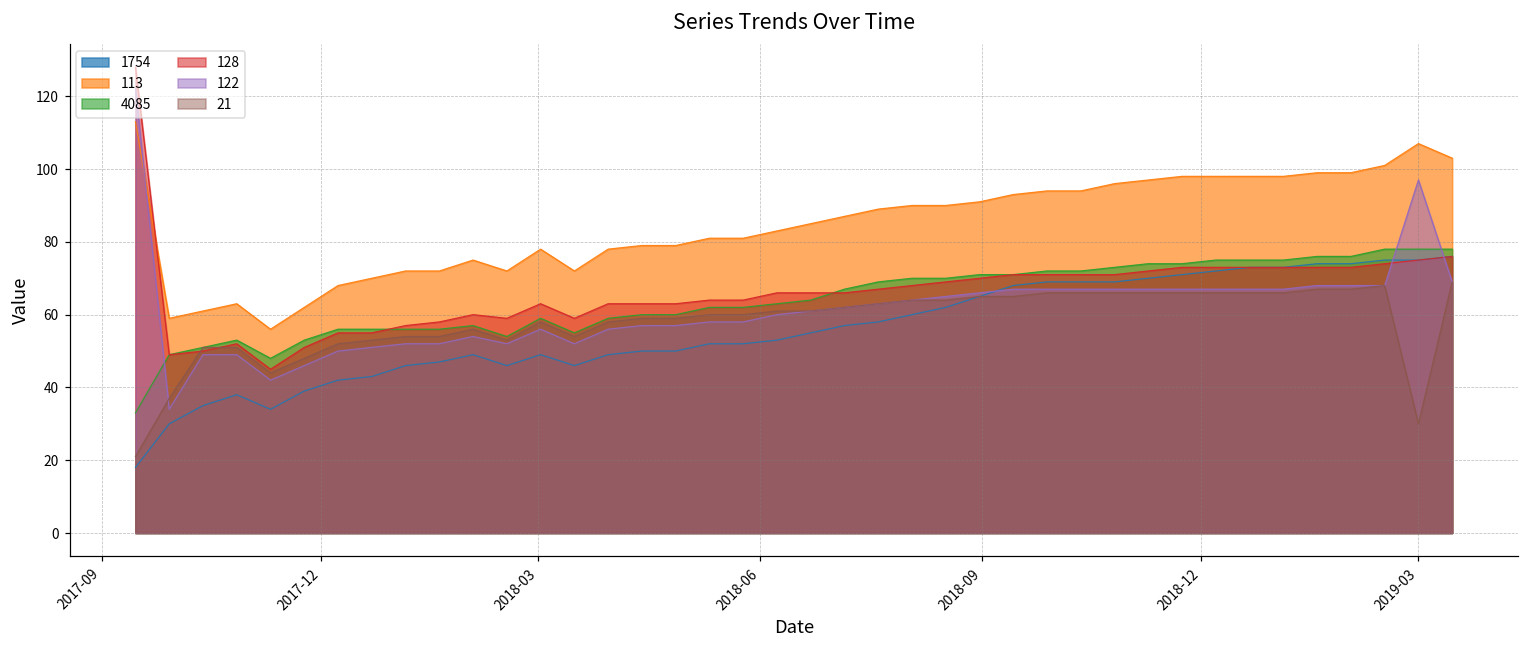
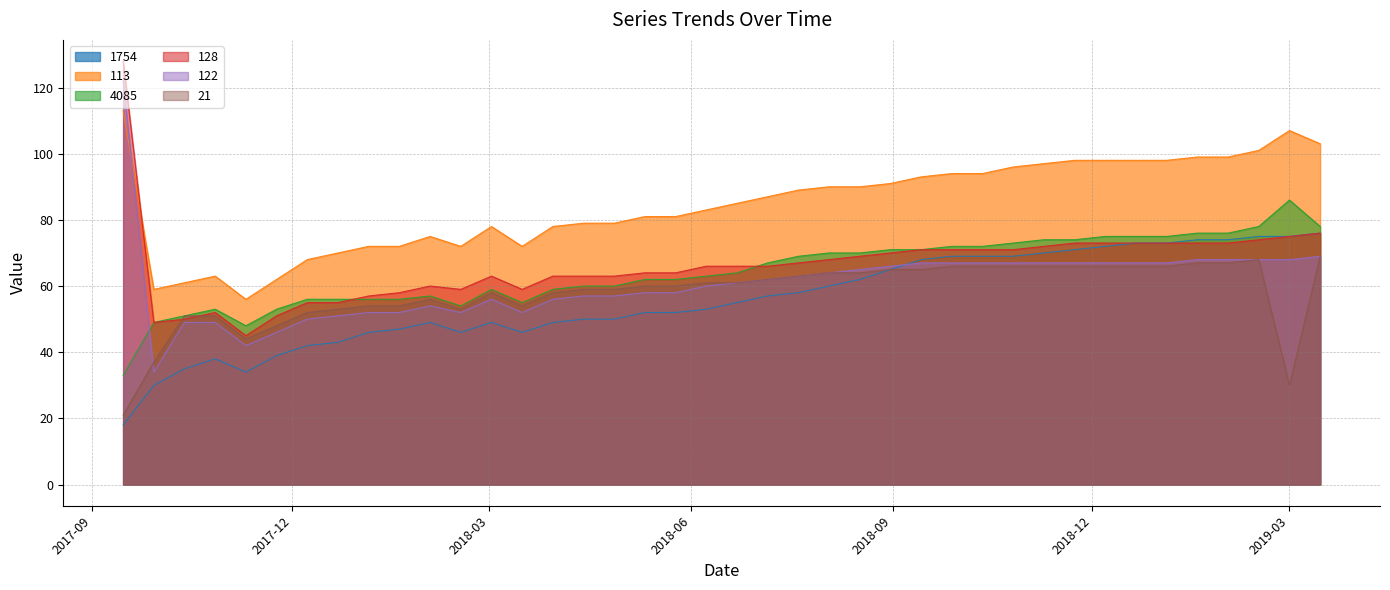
4085, 2019-03: 78 -> 86
122, 2019-03: 97 -> 68
